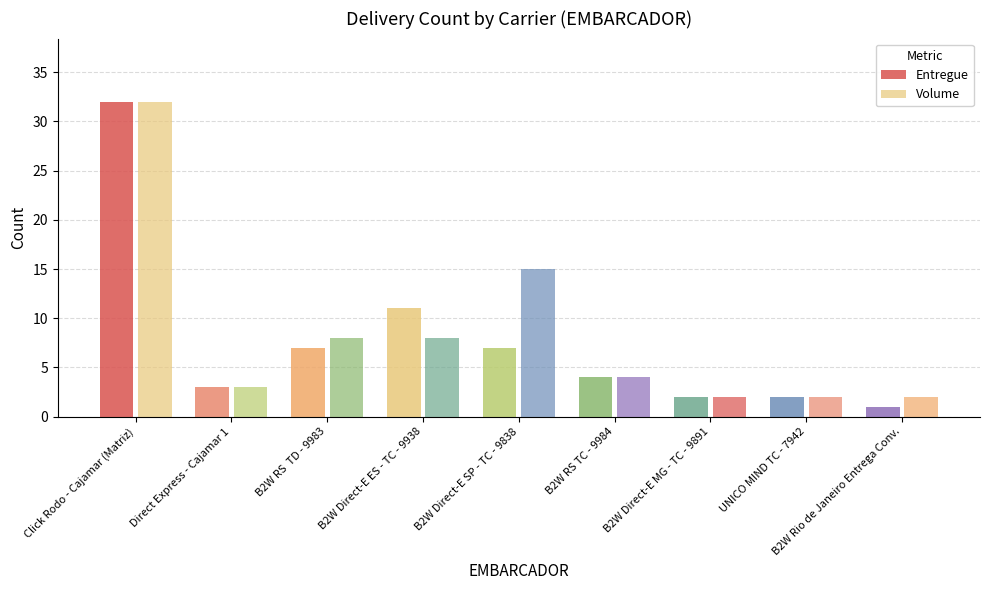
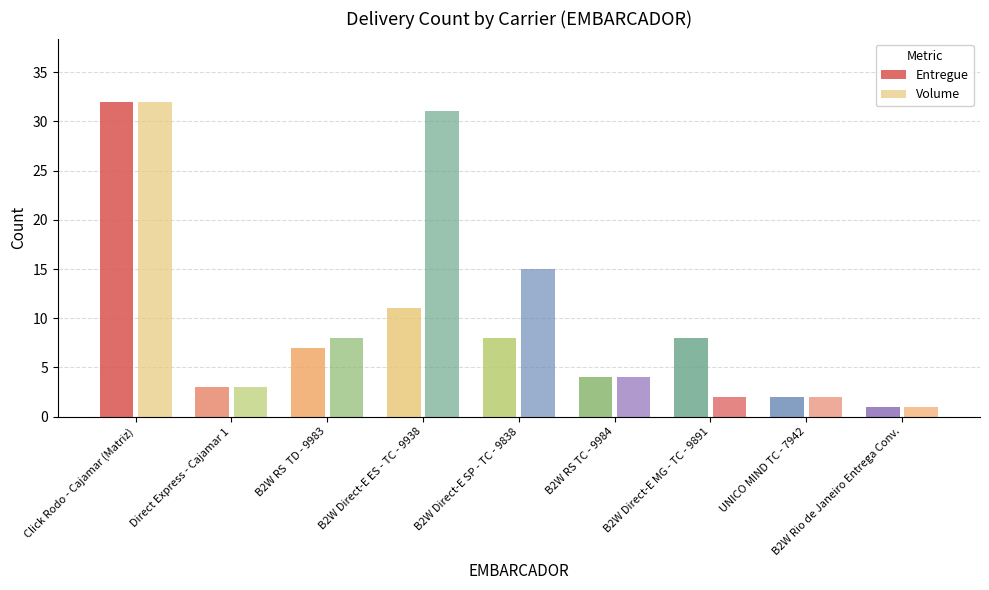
Volume, B2W Direct-E ES - TC - 9938: 8 -> 31
Entregue, B2W Direct-E SP - TC - 9838: 7 -> 8
Entregue, B2W Direct-E MG - TC - 9891: 2 -> 8
Volume, B2W Rio de Janeiro Entrega Conv.: 2 -> 1
